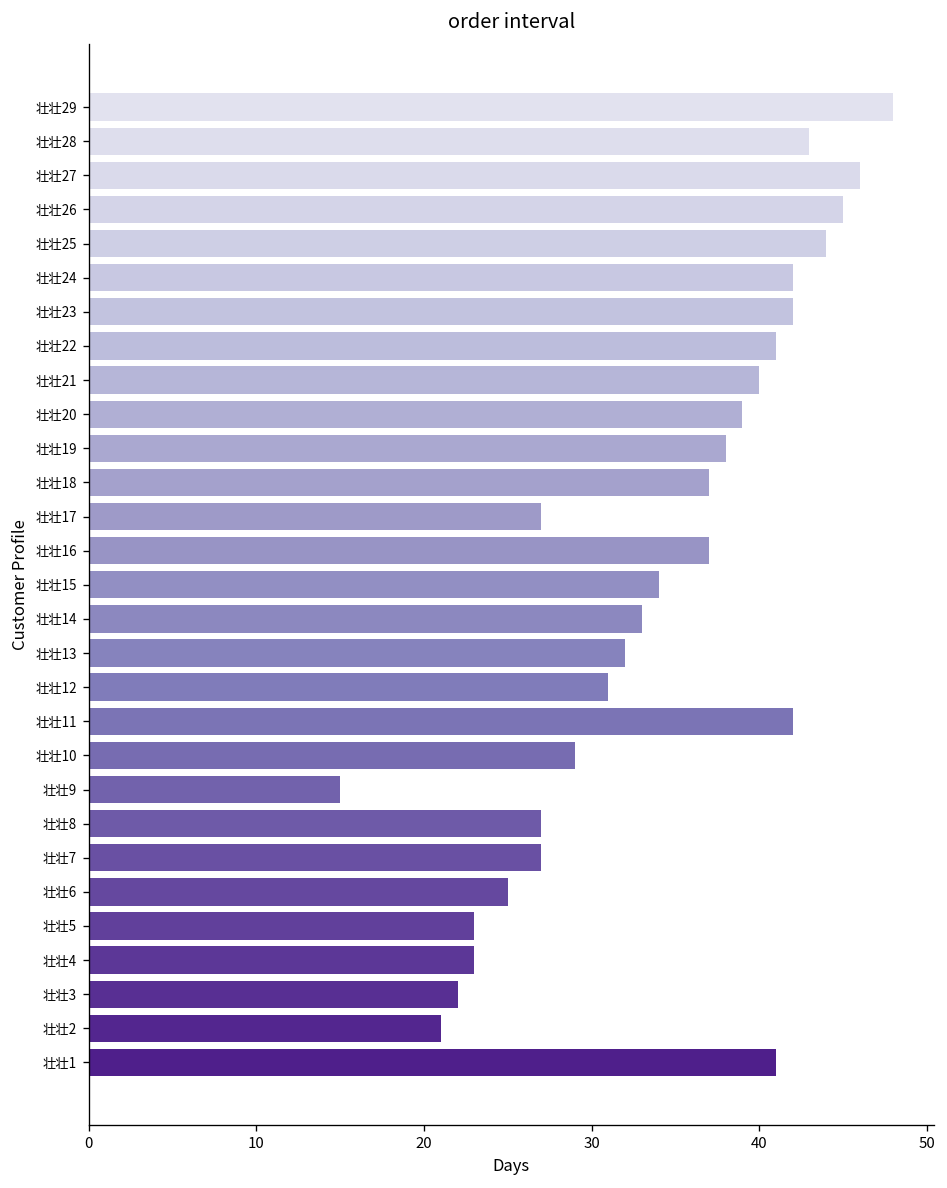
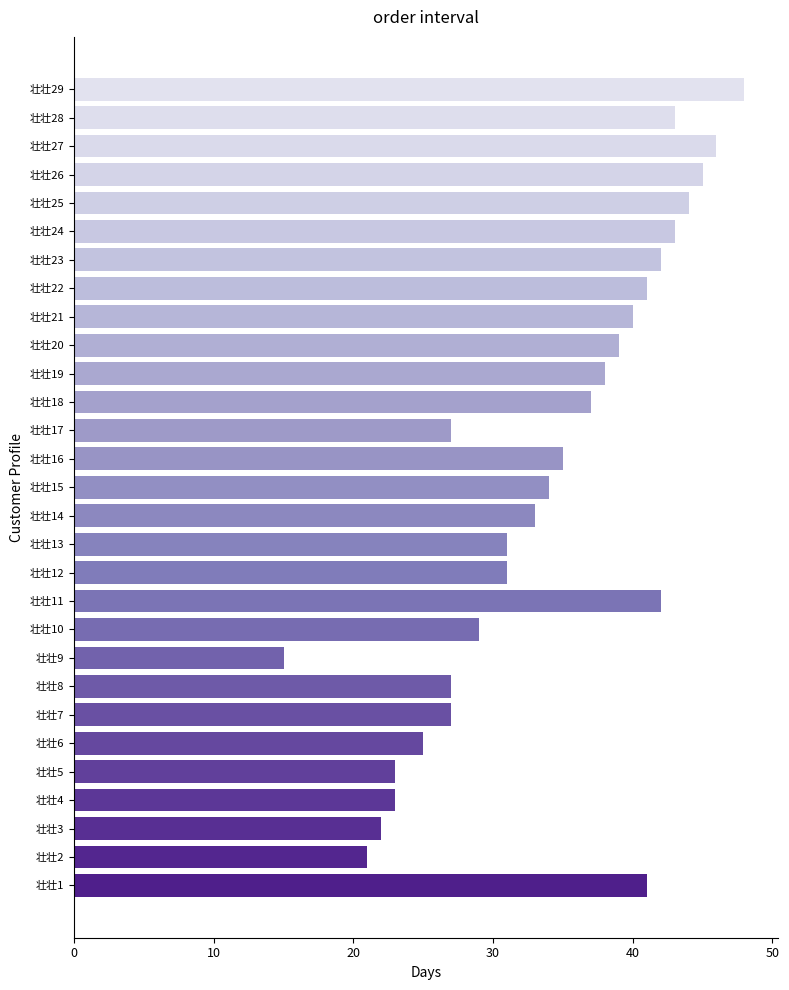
壮壮24: 42 -> 43
壮壮16: 37 -> 35
壮壮13: 32 -> 31
